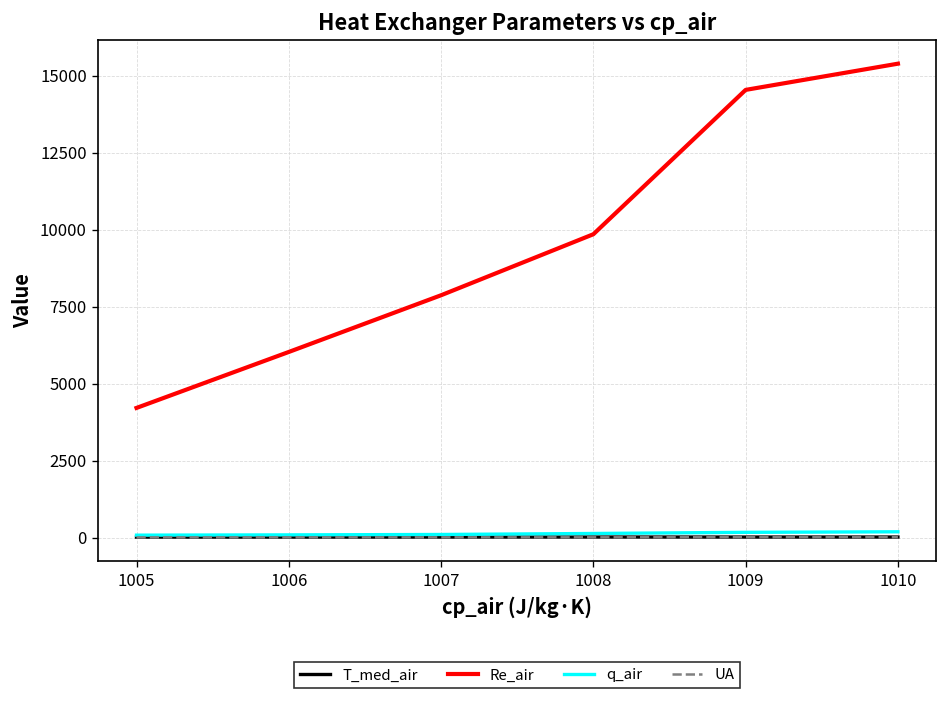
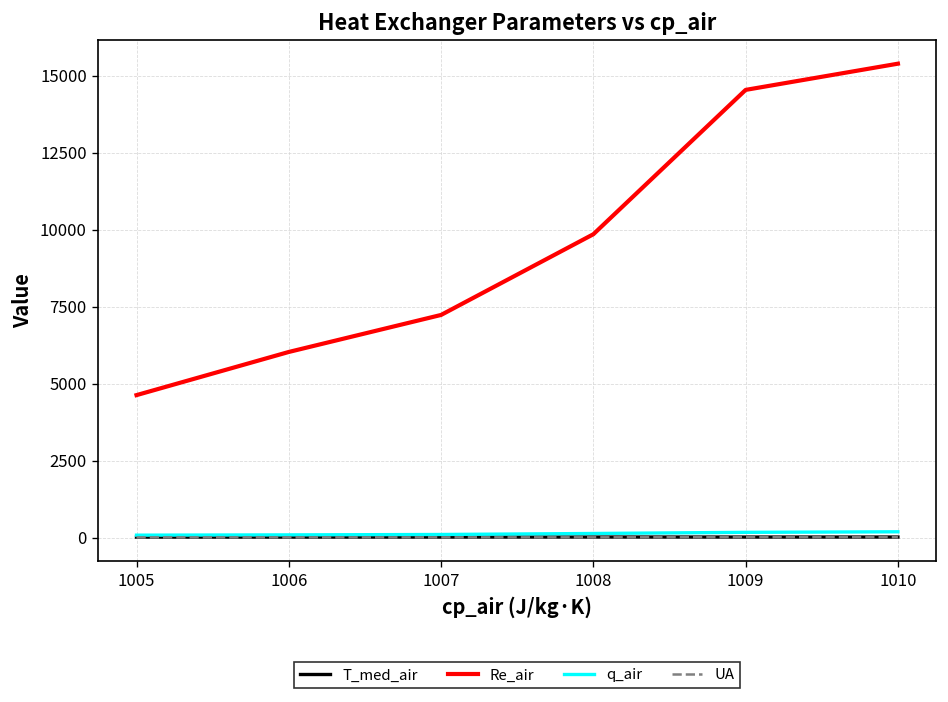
Re_air, 1005: 4200 -> 4600
Re_air, 1007: 7900 -> 7200
